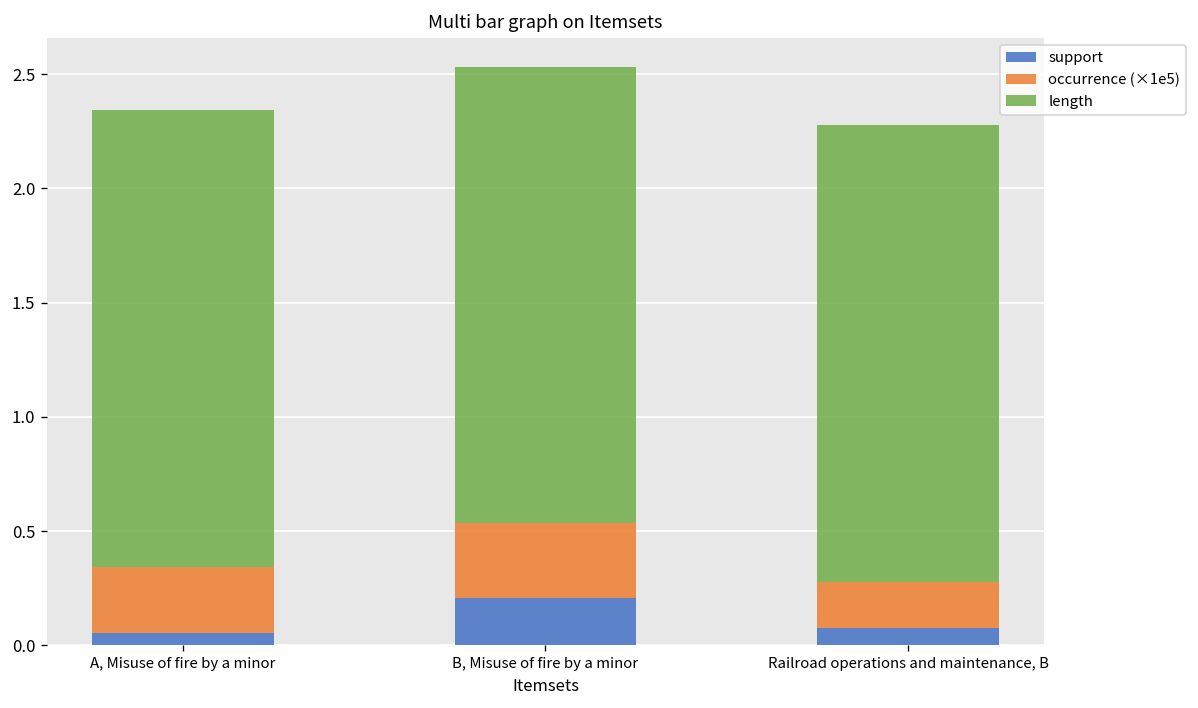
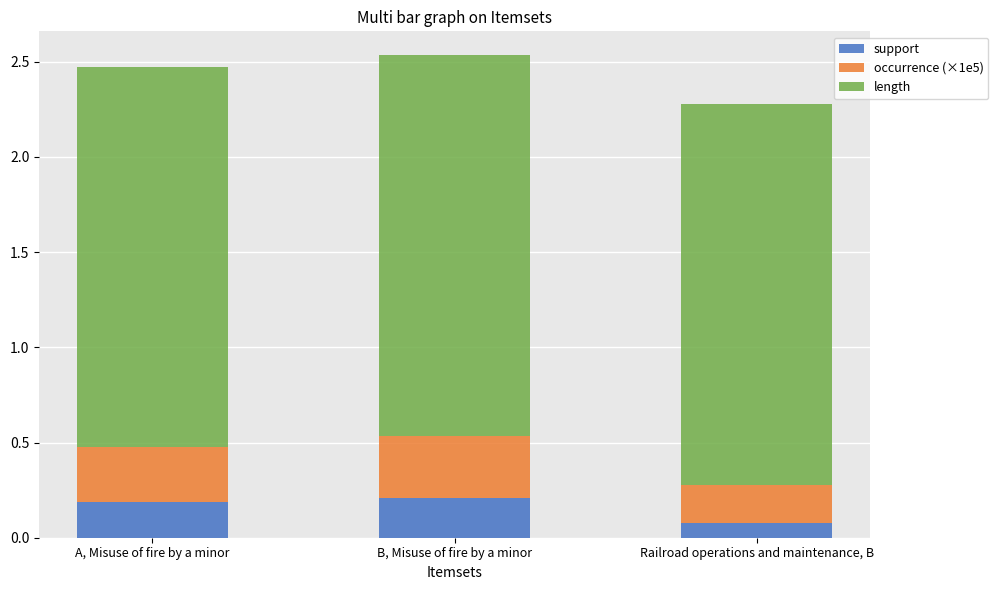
support, A, Misuse of fire by a minor: 0.06 -> 0.19
